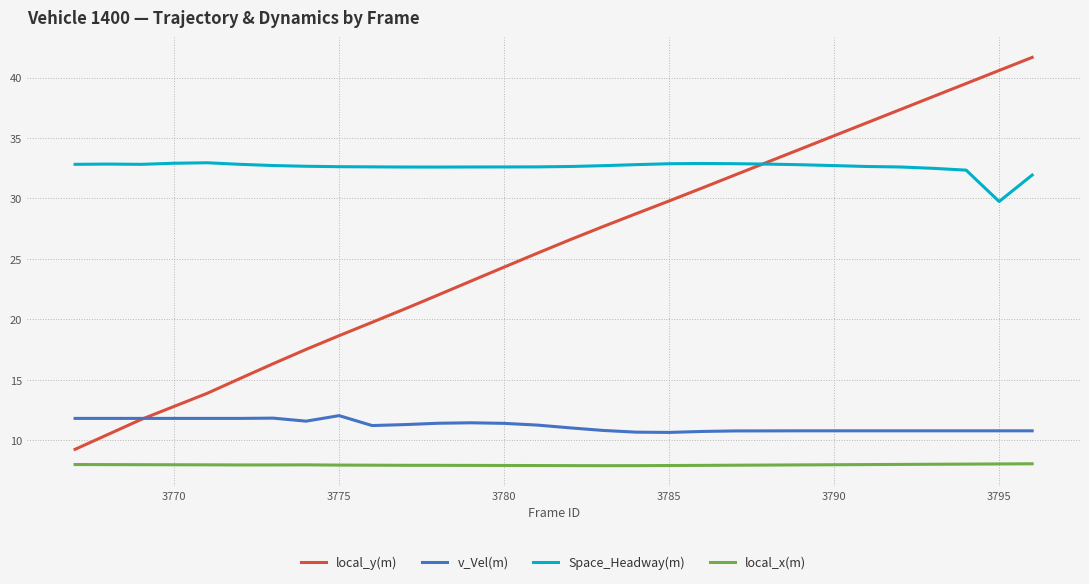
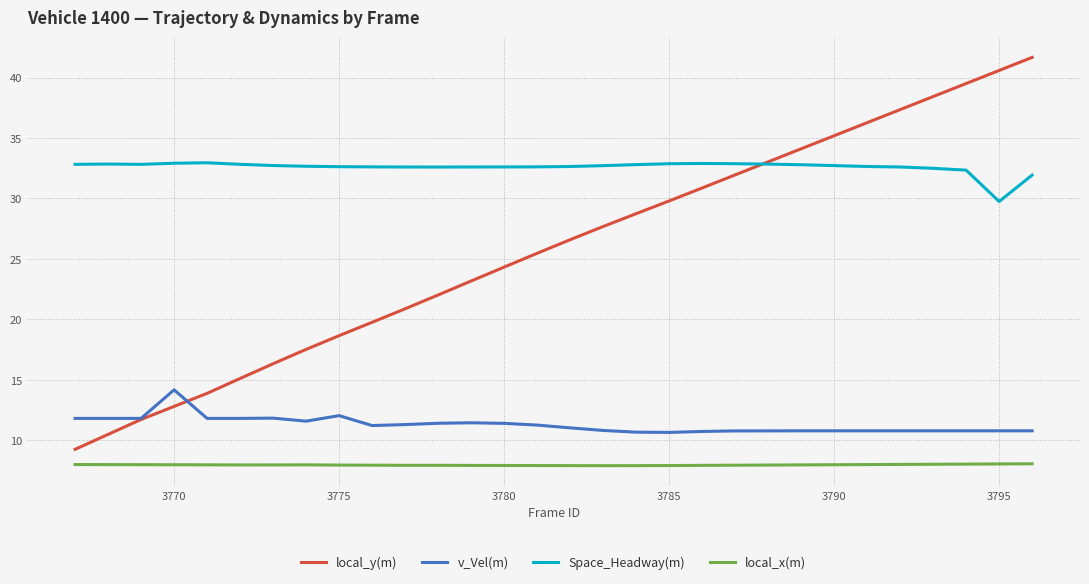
v_Vel(m), 3770: 11.8 -> 14.2
